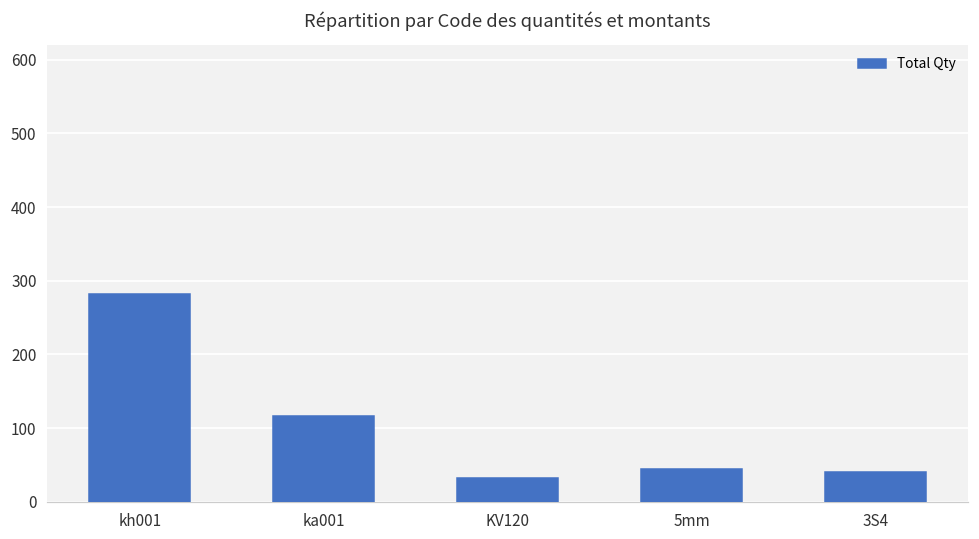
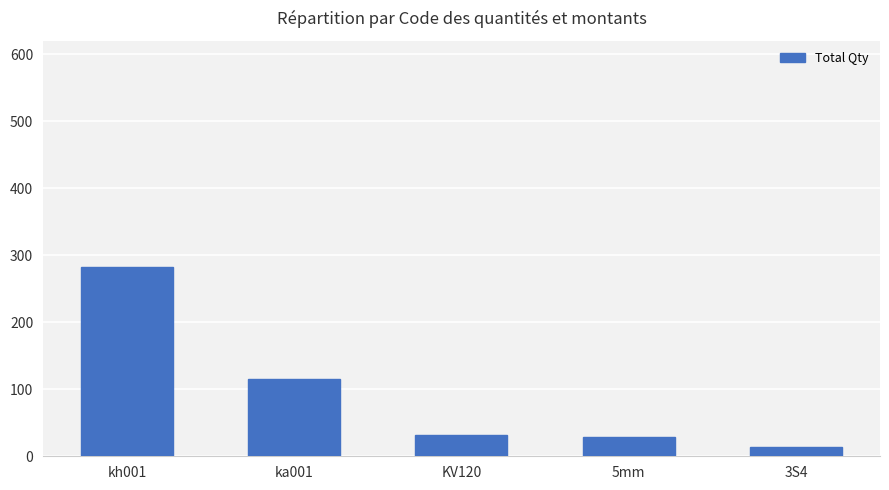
5mm: 40 -> 30
3S4: 40 -> 10
